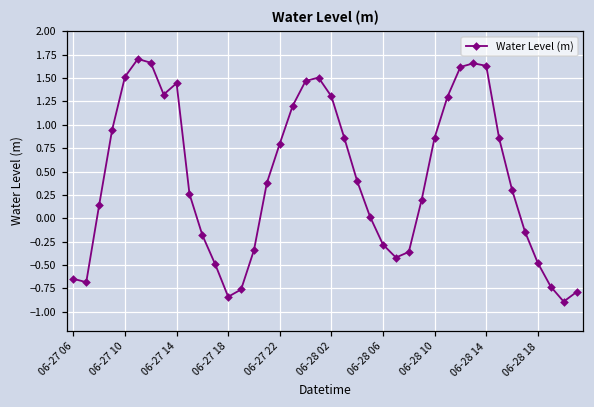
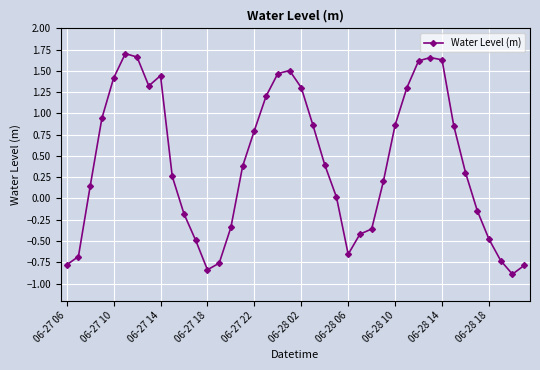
06-27 06: -0.6 -> -0.8
06-27 10: 1.5 -> 1.4
06-28 06: -0.3 -> -0.7
